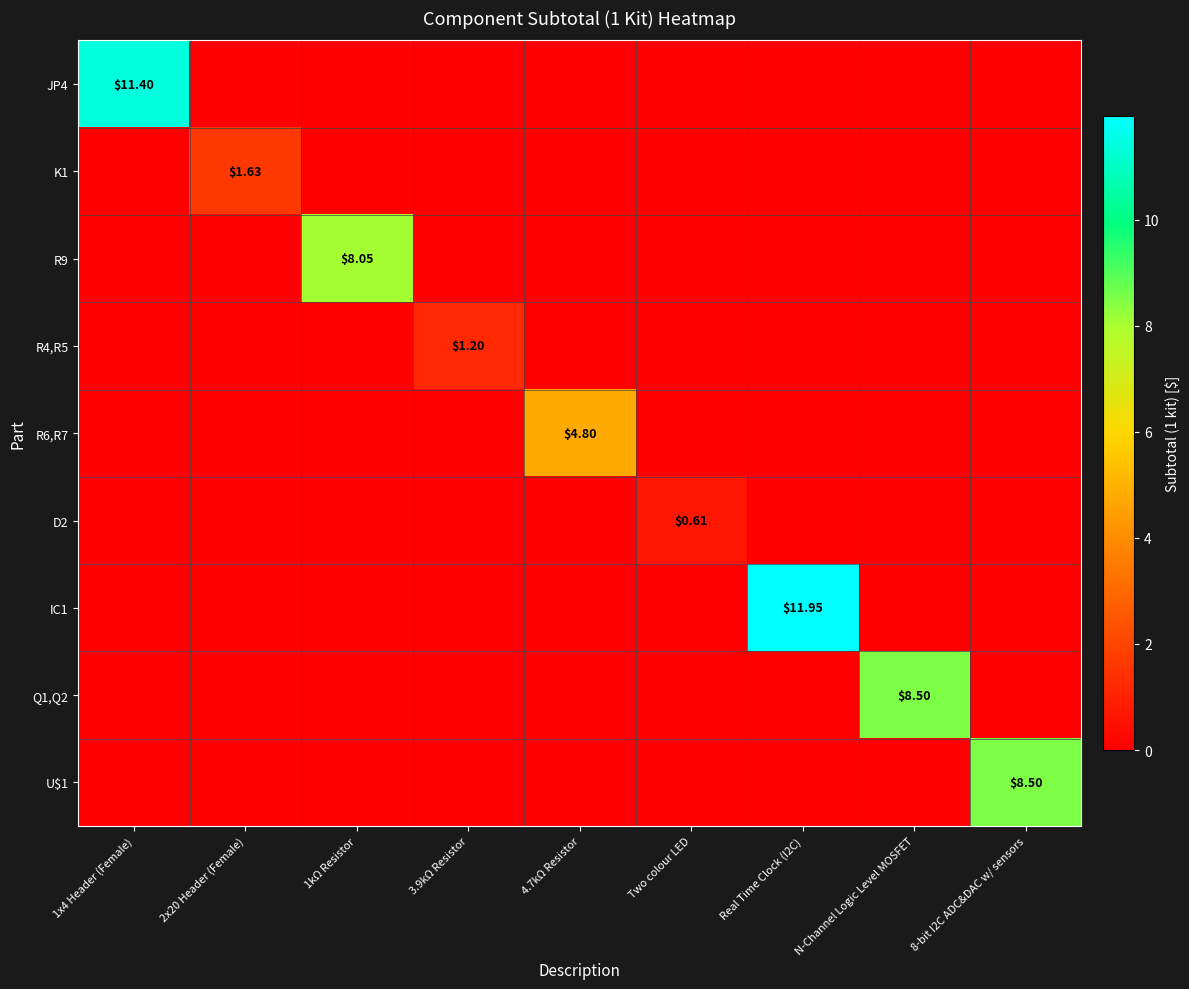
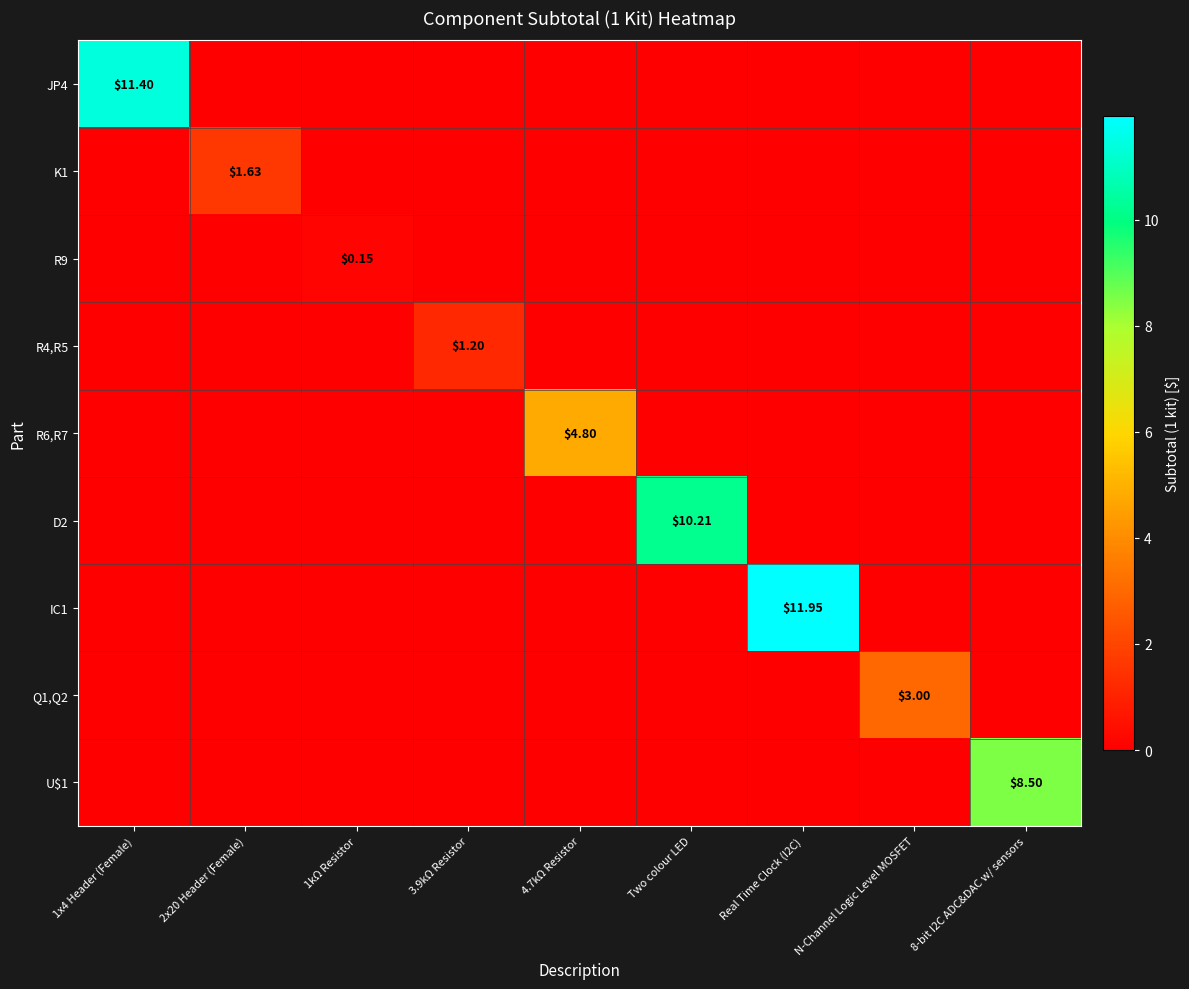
R9, 1kΩ Resistor: $8.05 -> $0.15
D2, Two colour LED: $0.61 -> $10.21
Q1,Q2, N-Channel Logic Level MOSFET: $8.50 -> $3.00
